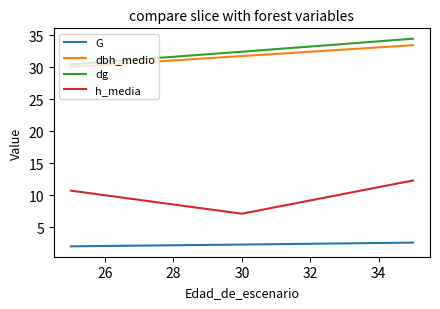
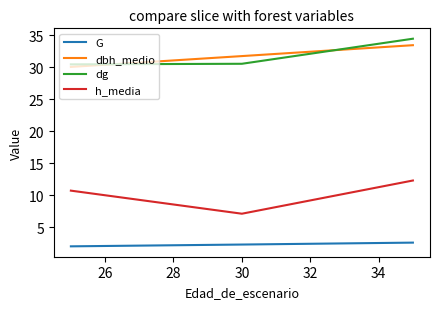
dg, 30: 32 -> 31
